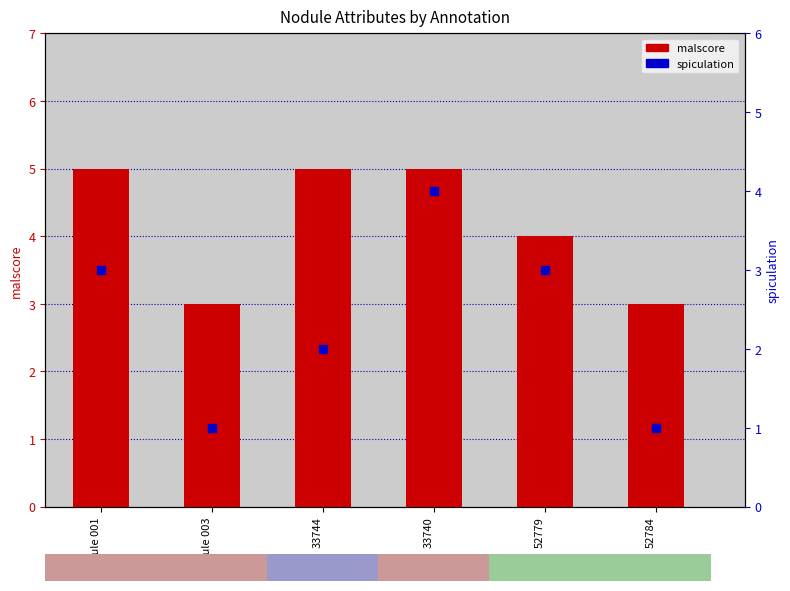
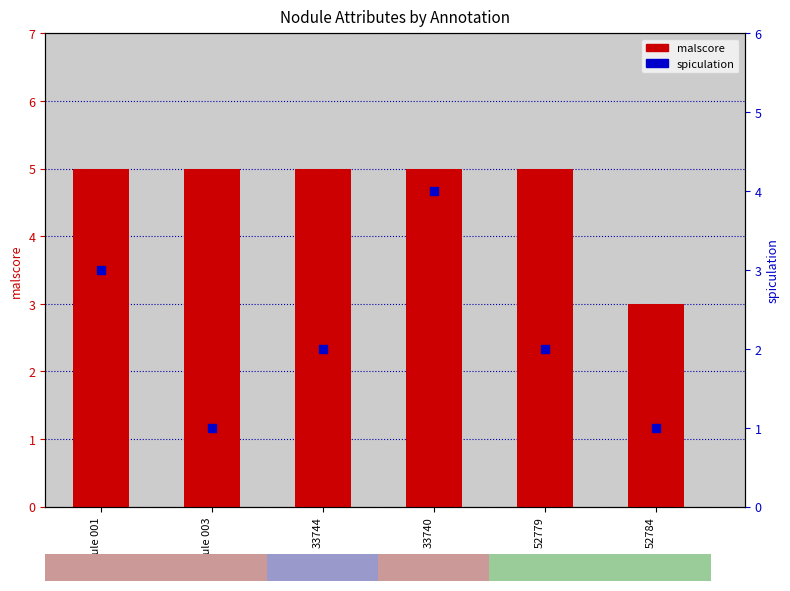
malscore, Nodule 003: 3 -> 5
malscore, 52779: 4 -> 5
spiculation, 52779: 3 -> 2
